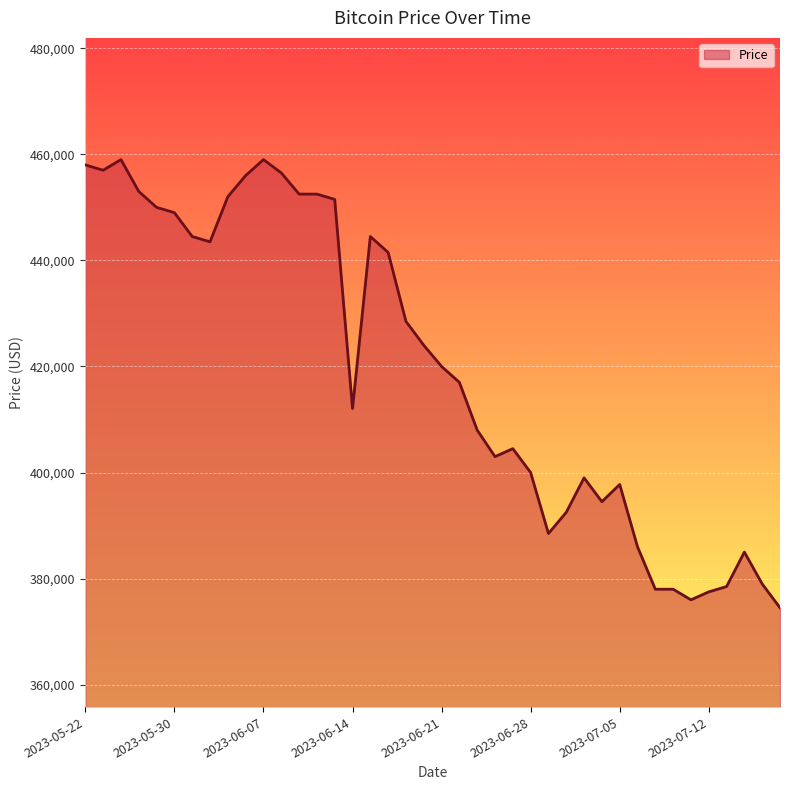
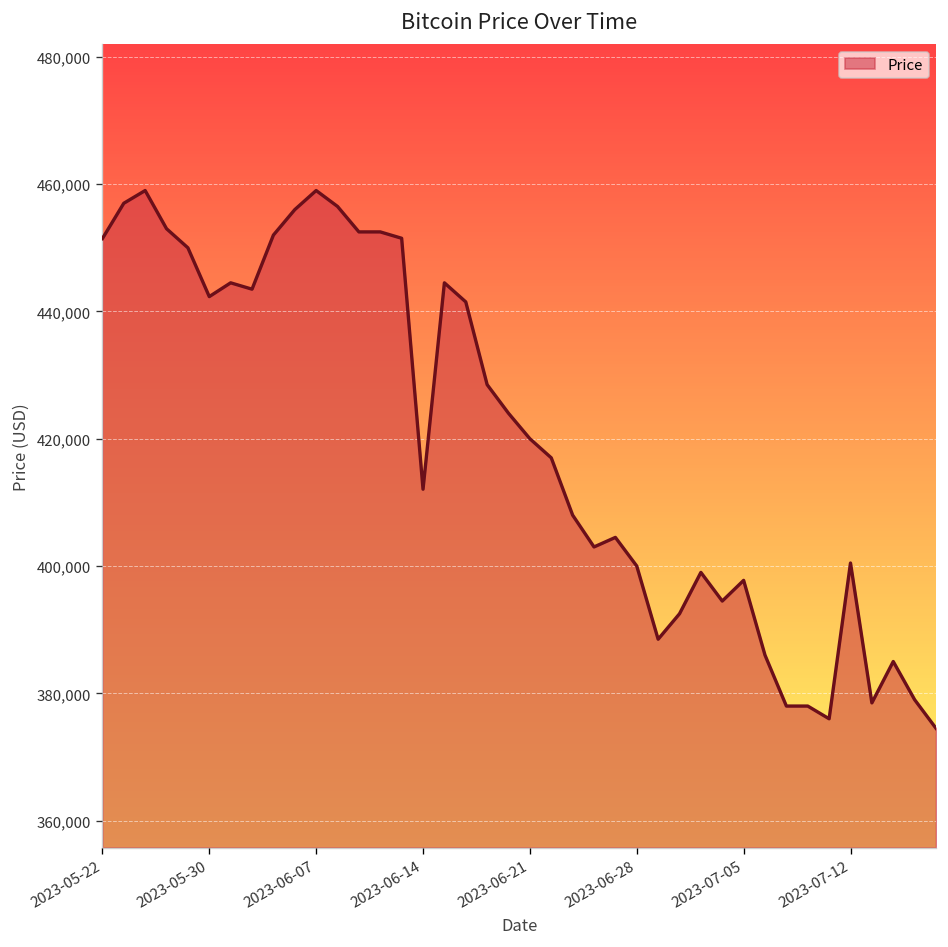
2023-05-22: 458,000 -> 451,000
2023-05-30: 449,000 -> 442,000
2023-07-12: 378,000 -> 400,000
